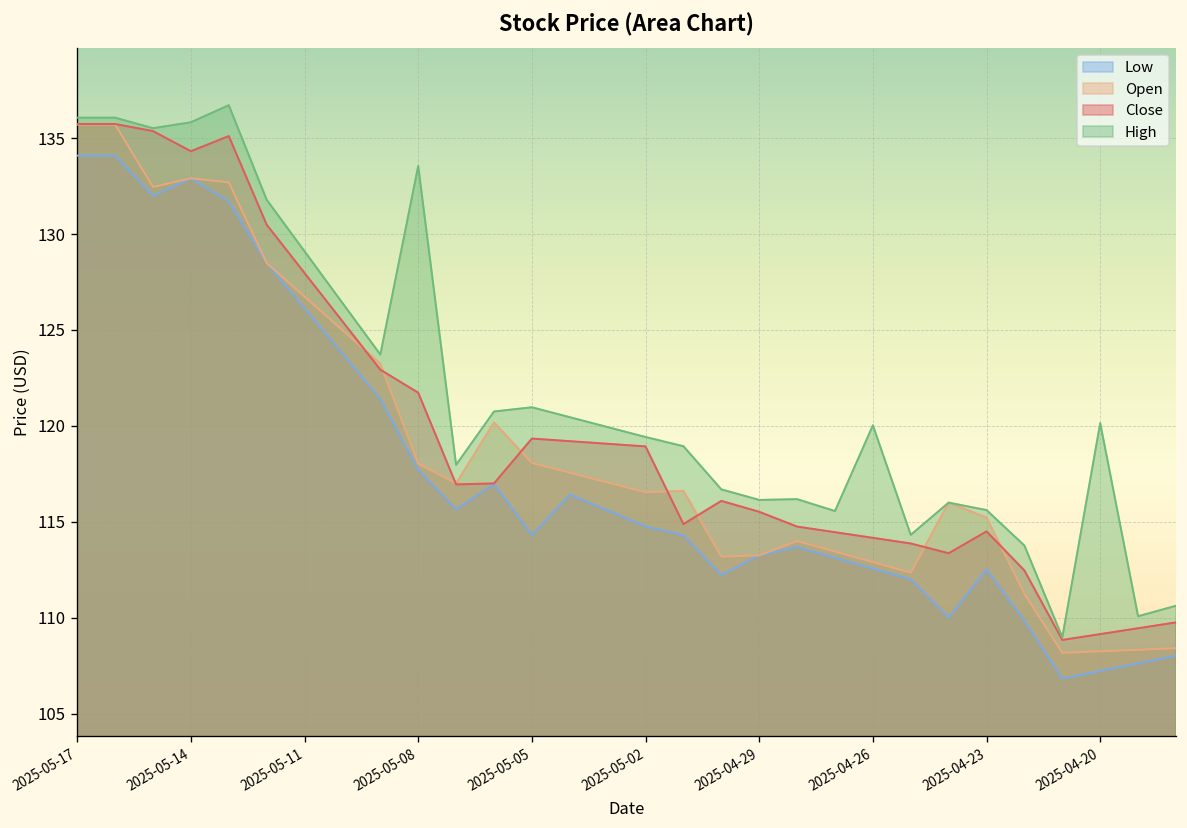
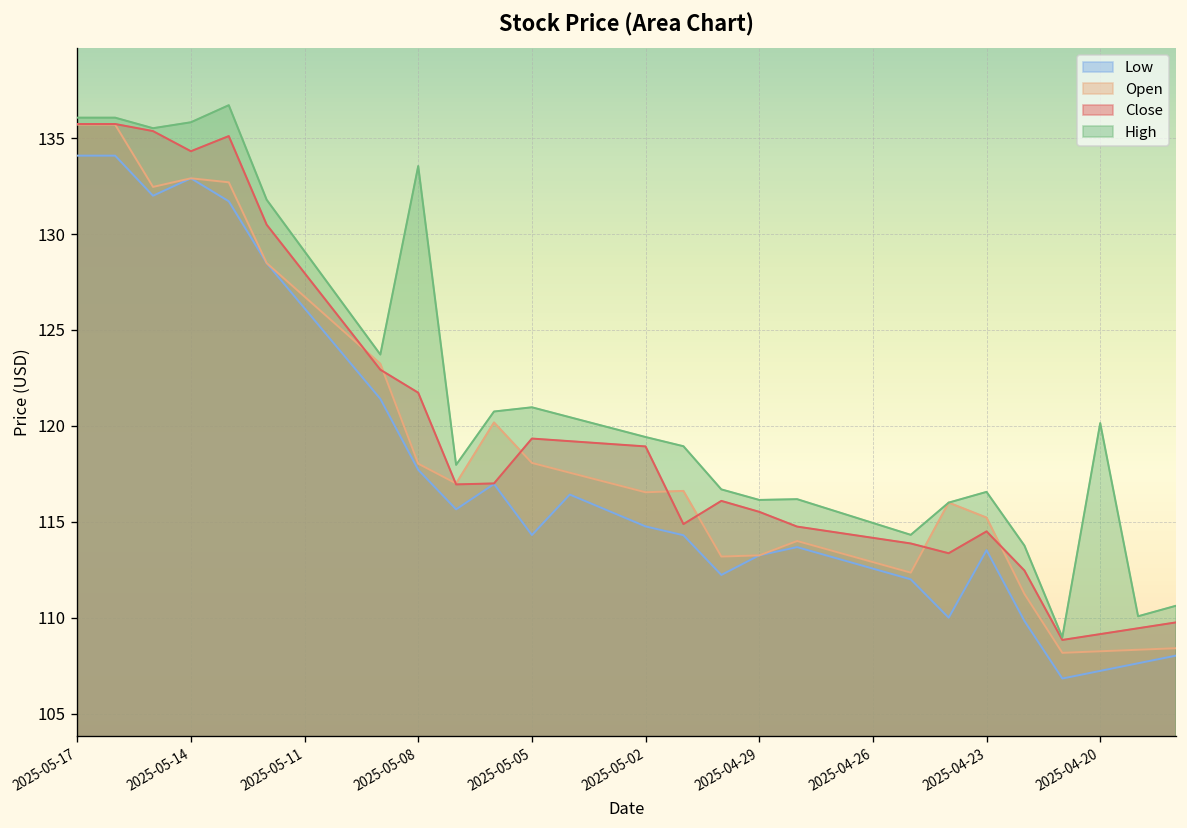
High, 2025-04-26: 120.0 -> 114.9
Low, 2025-04-23: 112.5 -> 113.5
High, 2025-04-23: 115.6 -> 116.6
